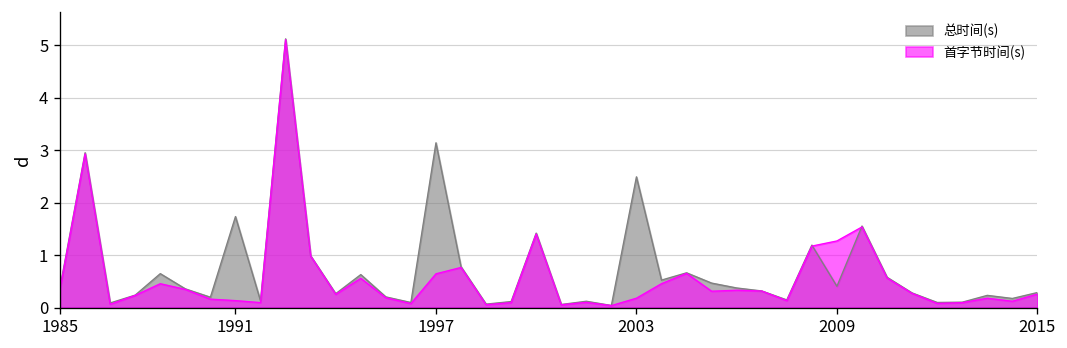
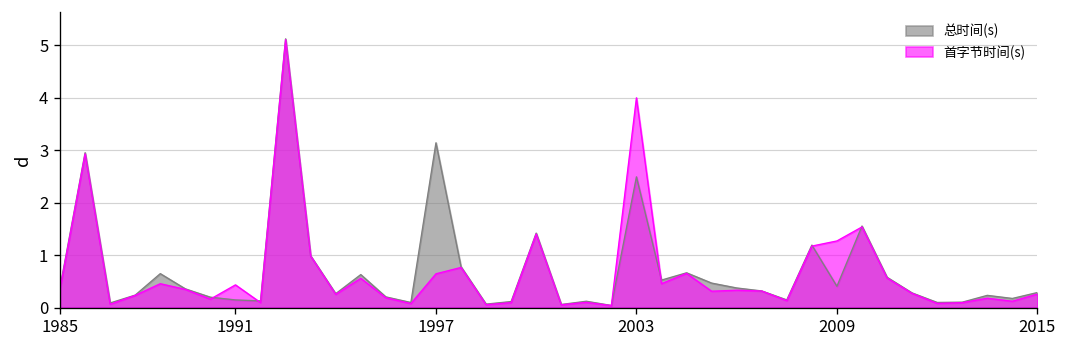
总时间(s), 1991: 1.7 -> 0.1
首字节时间(s), 1991: 0.1 -> 0.4
首字节时间(s), 2003: 0.2 -> 4.0
